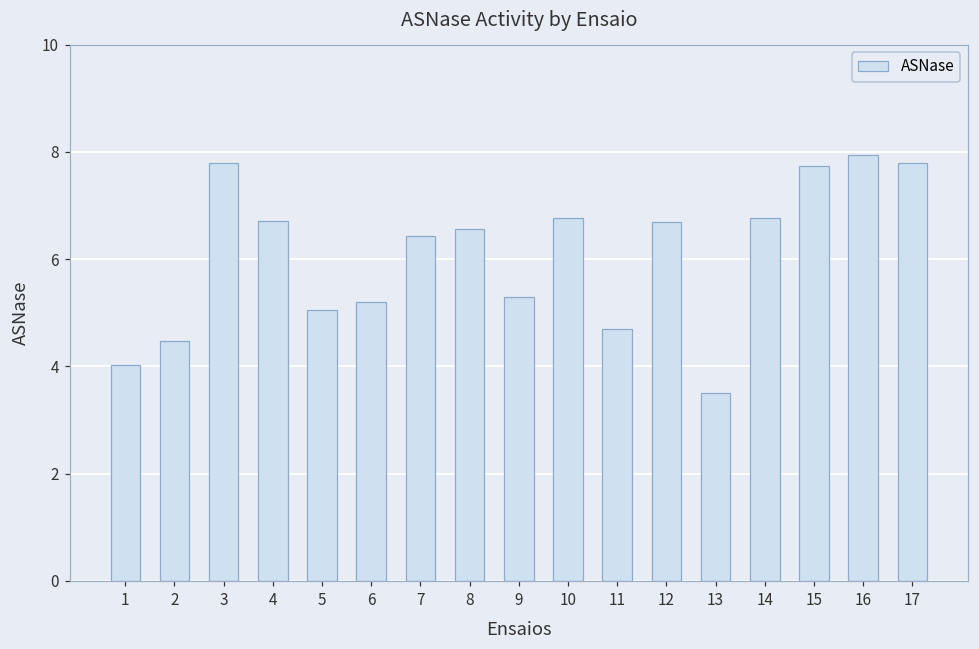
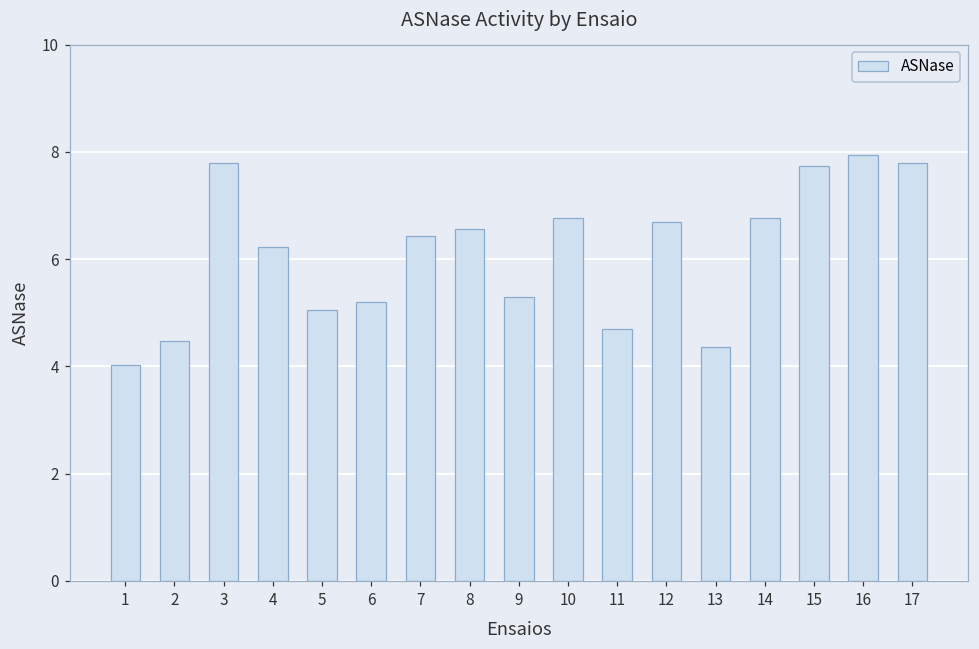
4: 6.7 -> 6.2
13: 3.5 -> 4.4
